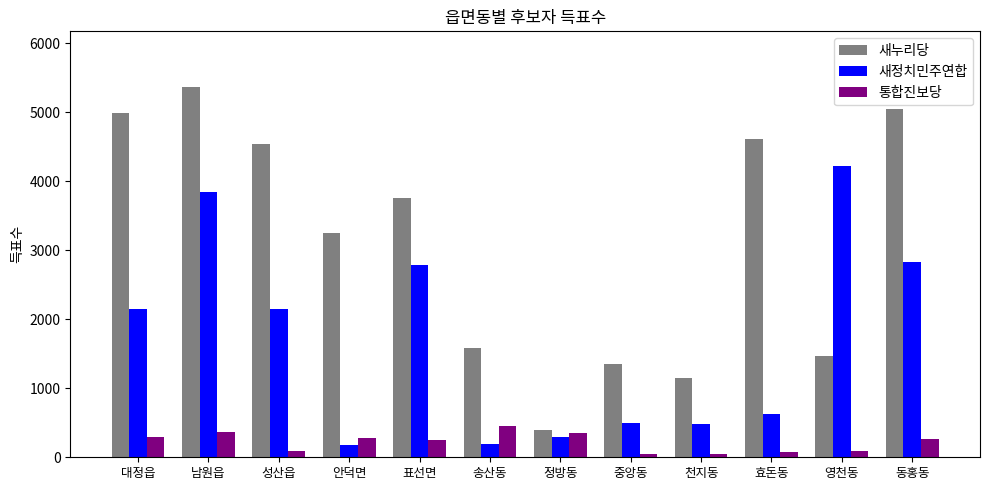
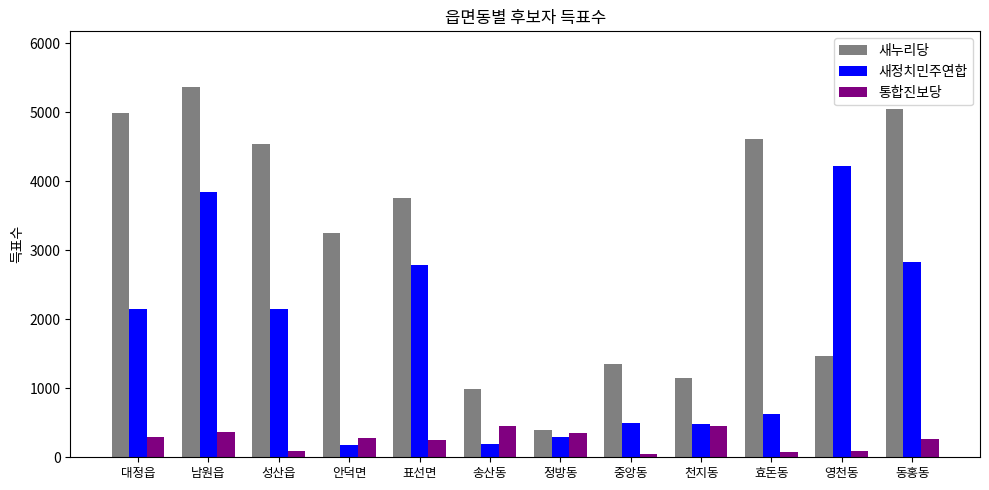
새누리당, 송산동: 1600 -> 1000
통합진보당, 천지동: 100 -> 500
